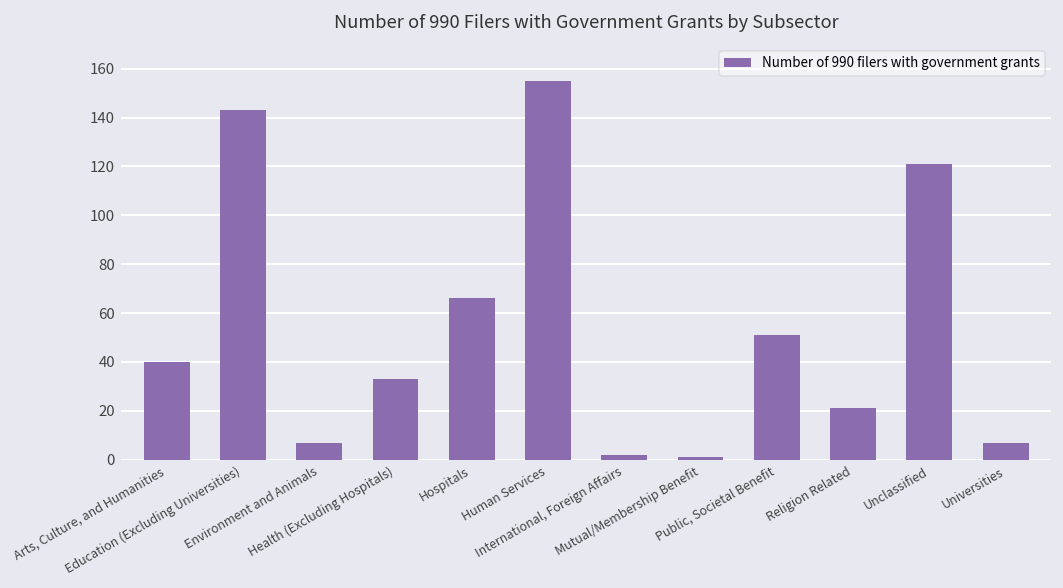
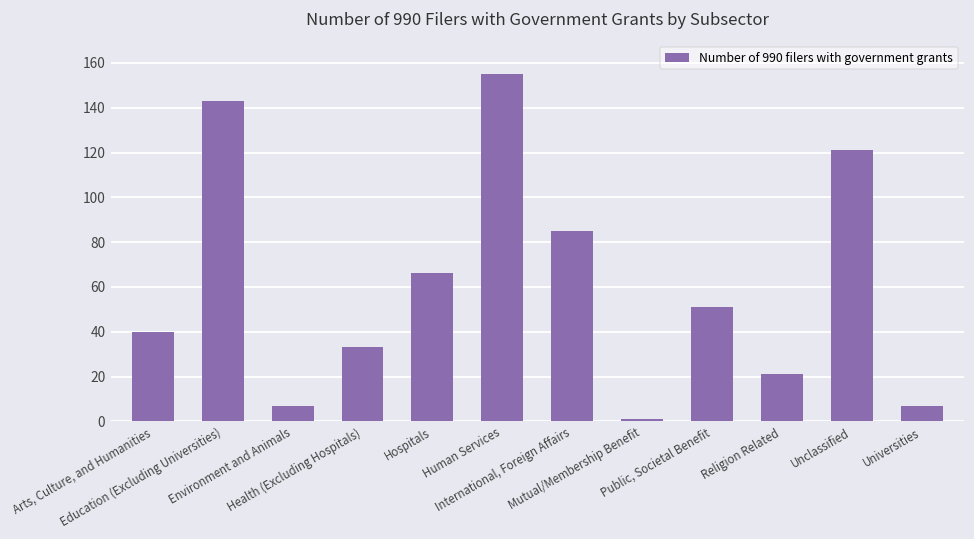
International, Foreign Affairs: 2 -> 85
